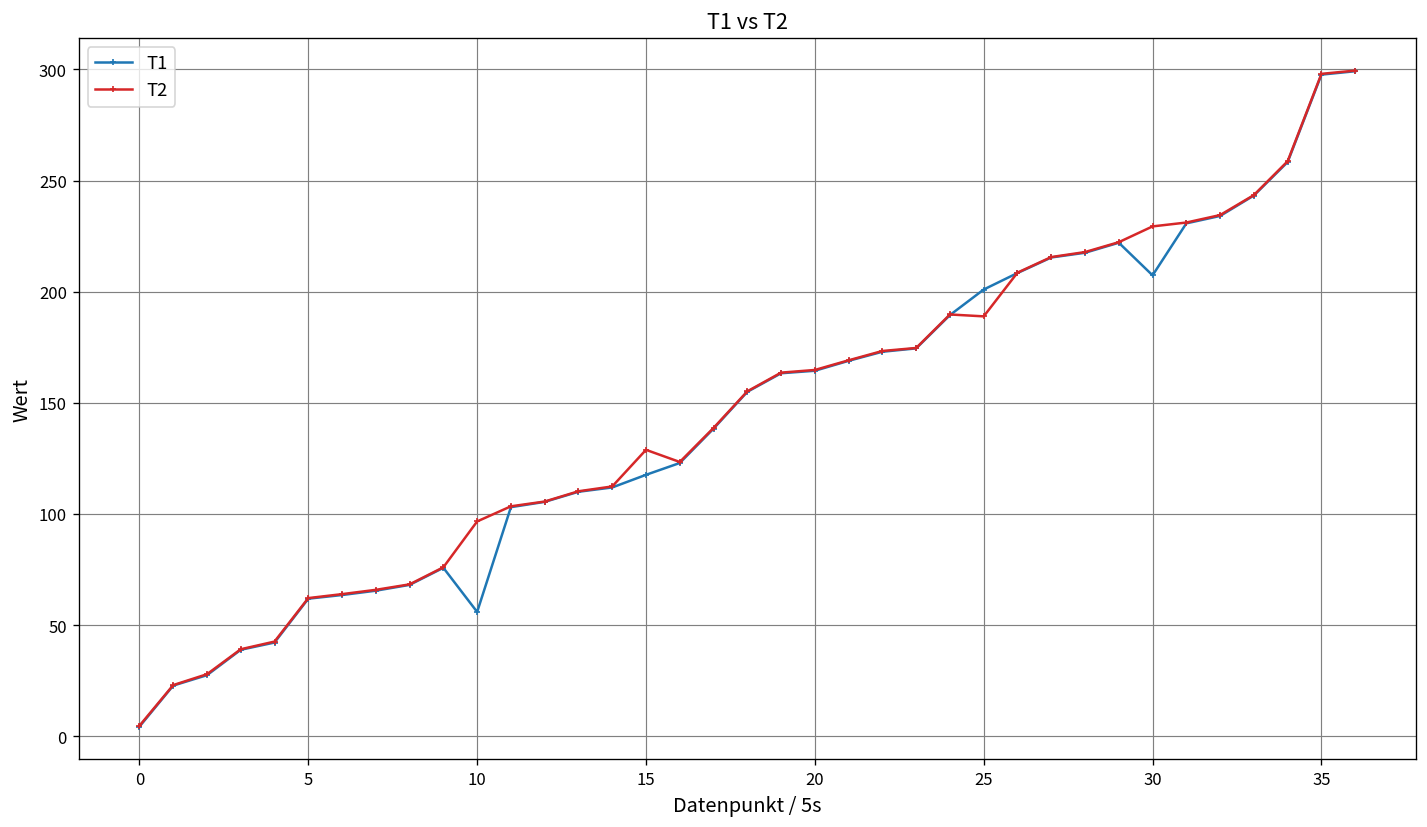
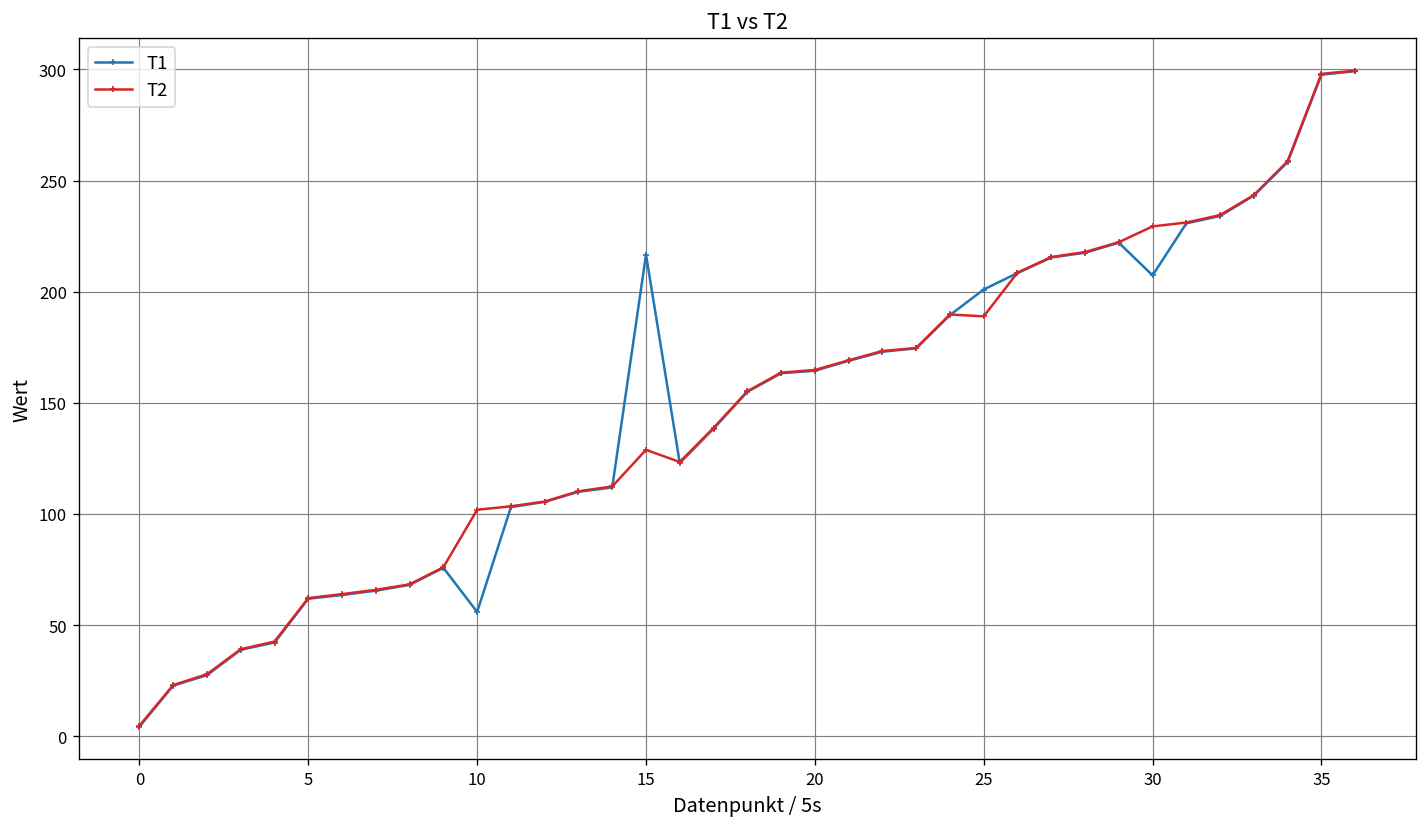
T2, 10: 97 -> 102
T1, 15: 118 -> 217
